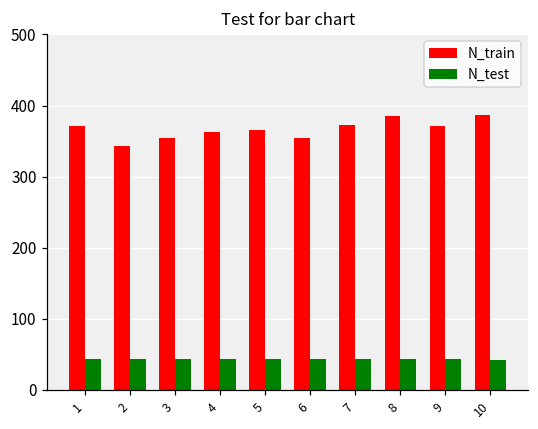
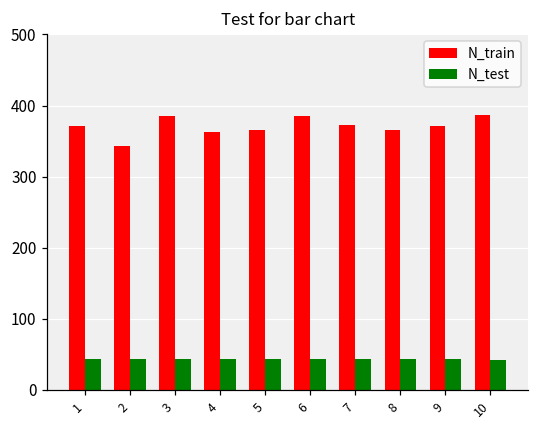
N_train, 3: 350 -> 390
N_train, 6: 360 -> 390
N_train, 8: 390 -> 370
